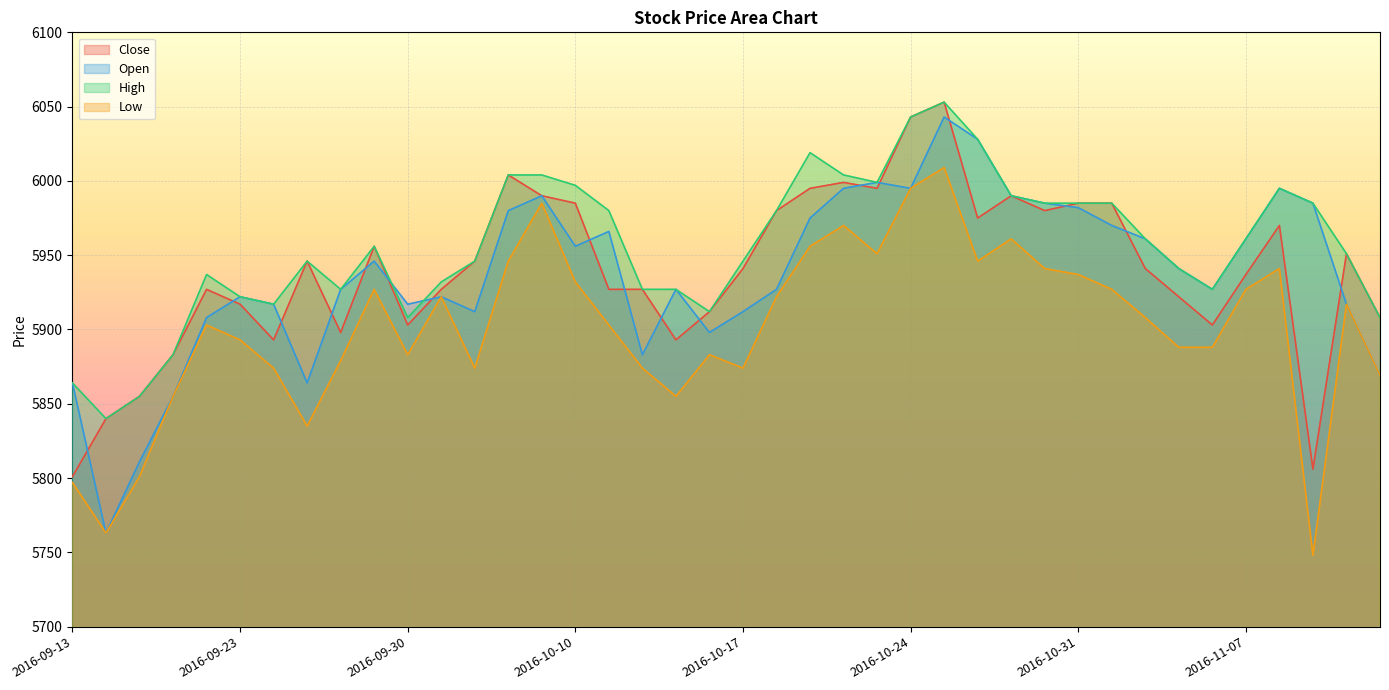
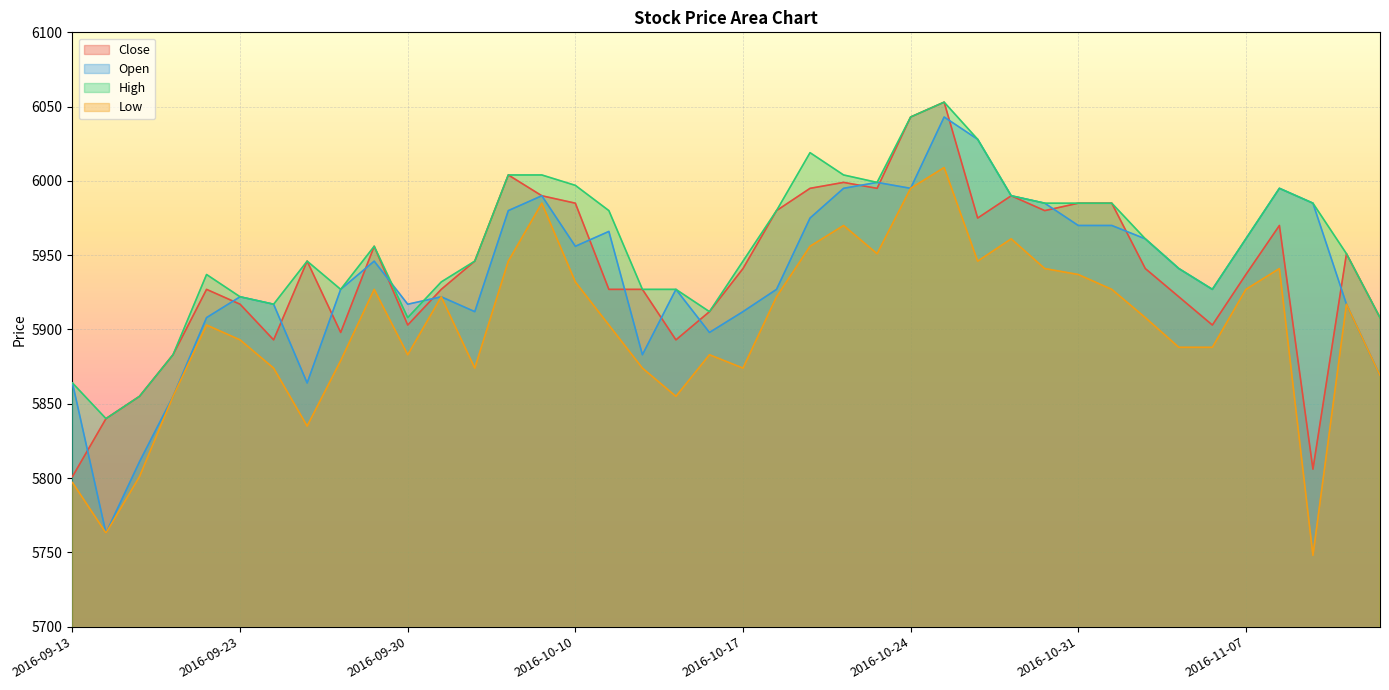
Open, 2016-10-31: 5982 -> 5970
